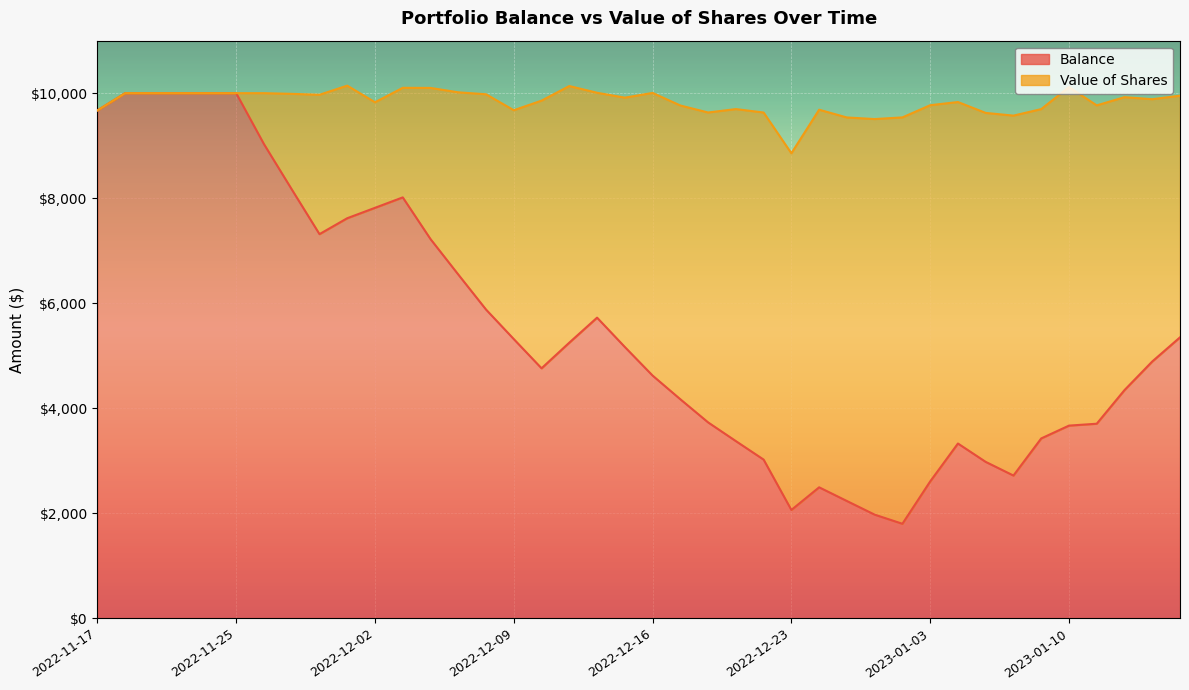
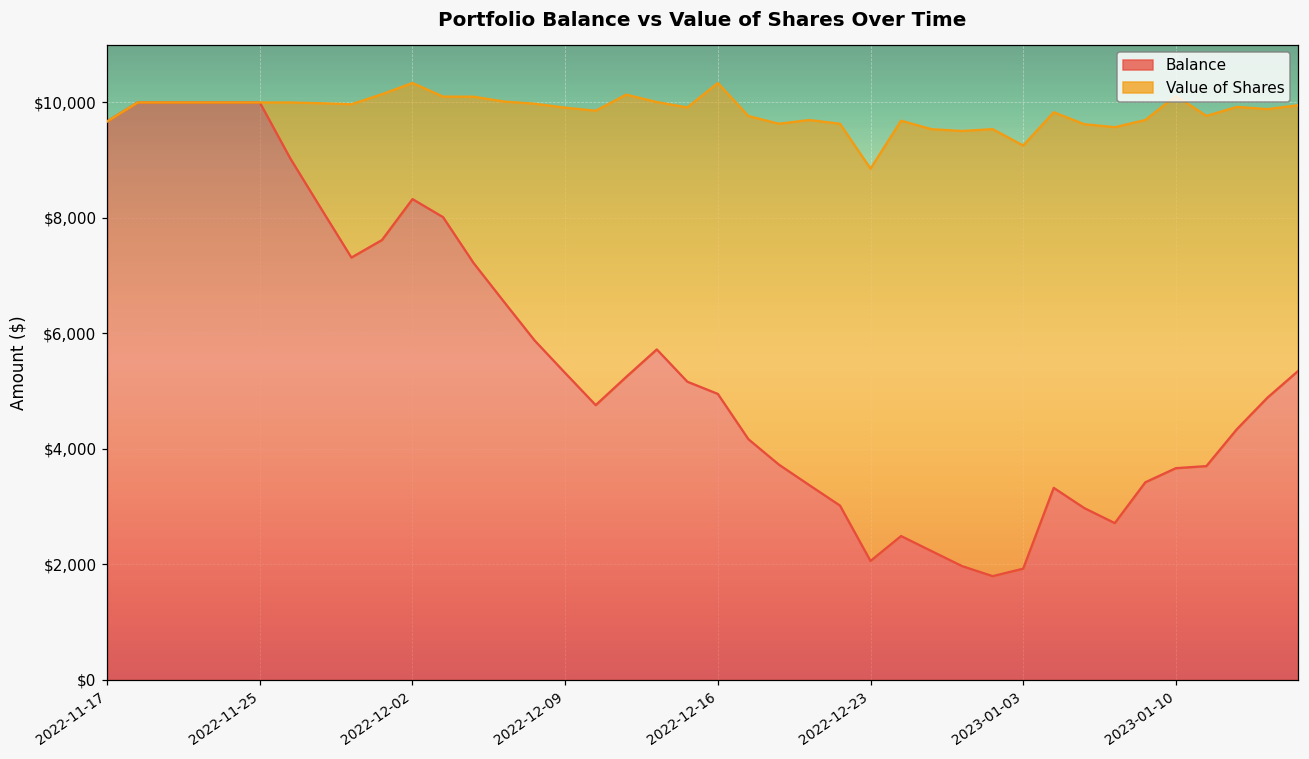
Balance, 2022-12-02: $7,800 -> $8,300
Value of Shares, 2022-12-09: $4,400 -> $4,600
Balance, 2022-12-16: $4,600 -> $5,000
Balance, 2023-01-03: $2,600 -> $1,900
Value of Shares, 2023-01-03: $7,200 -> $7,300
